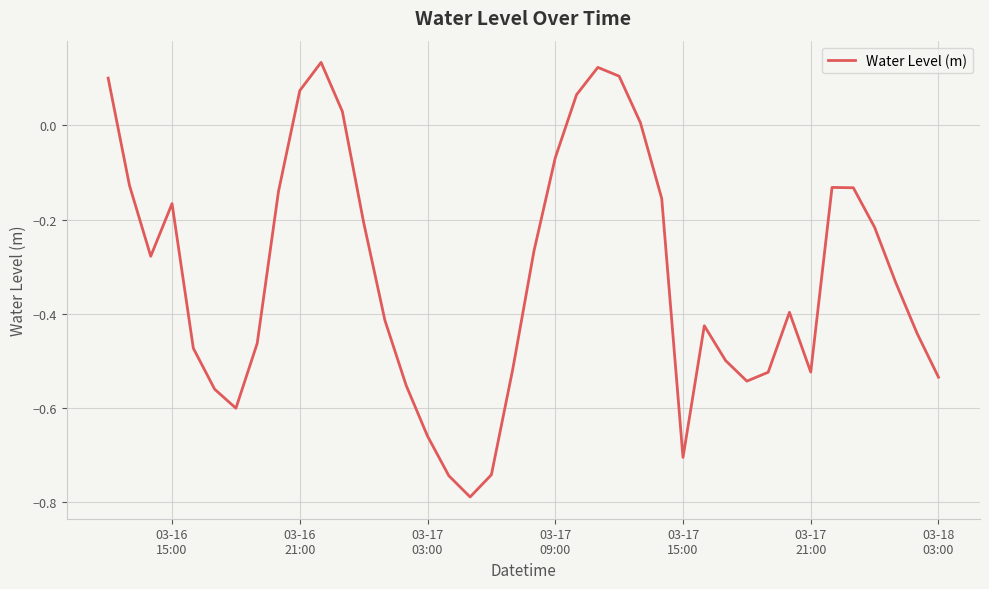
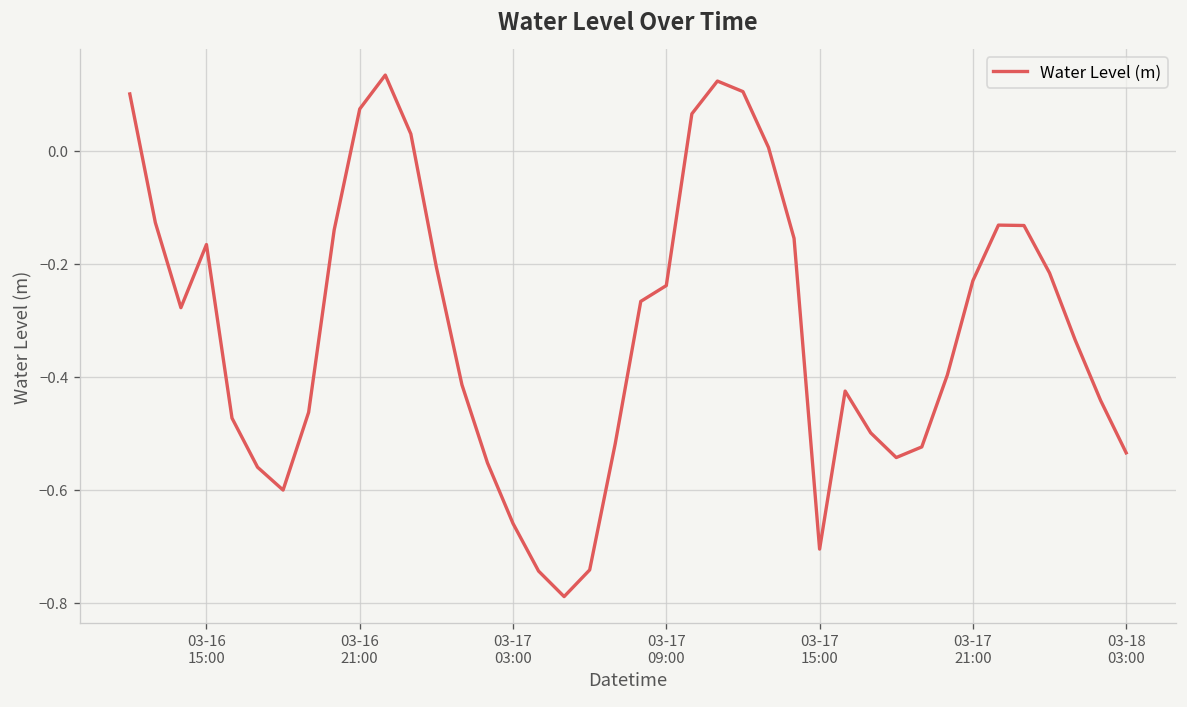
03-17 09:00: -0.07 -> -0.24
03-17 21:00: -0.52 -> -0.23
